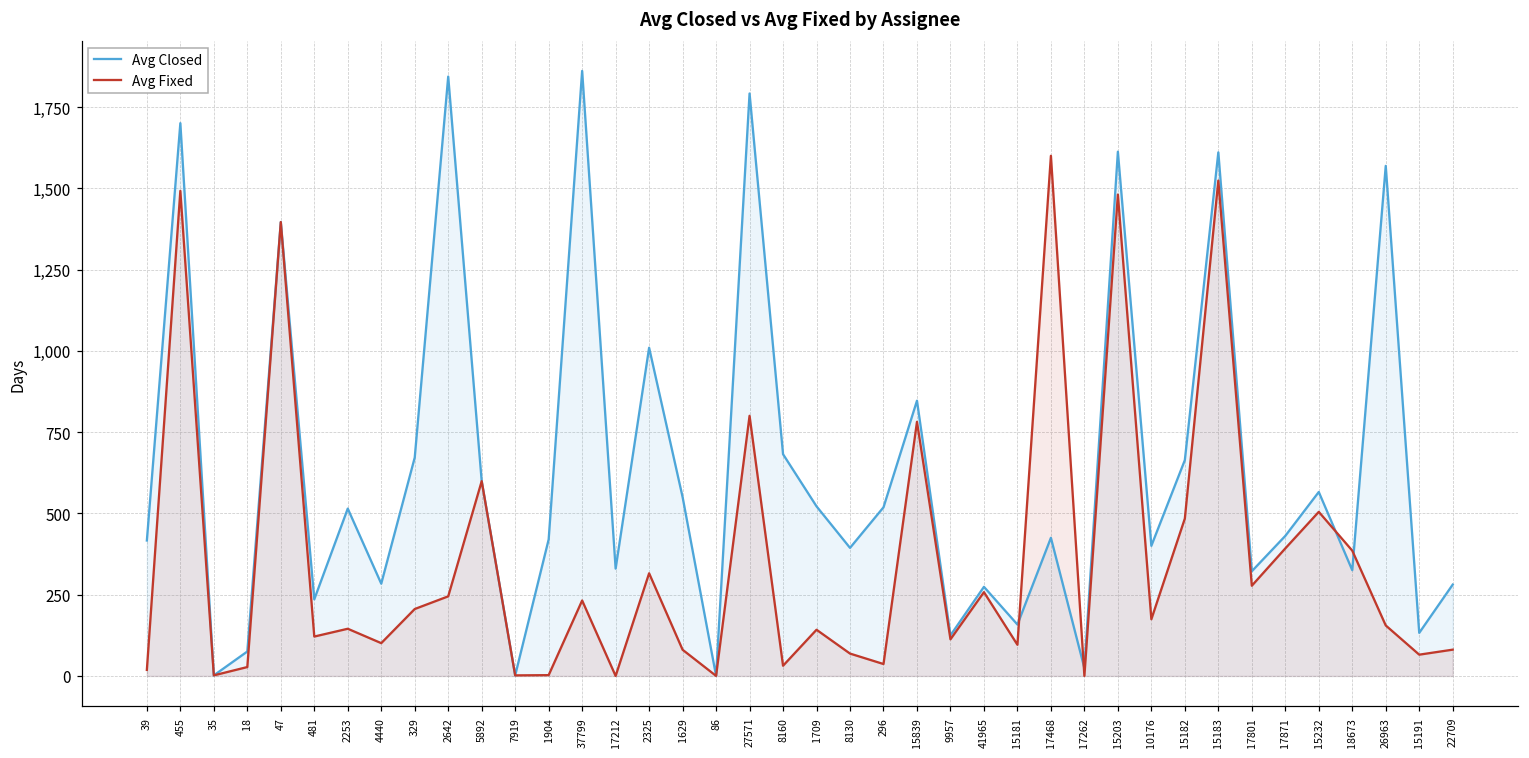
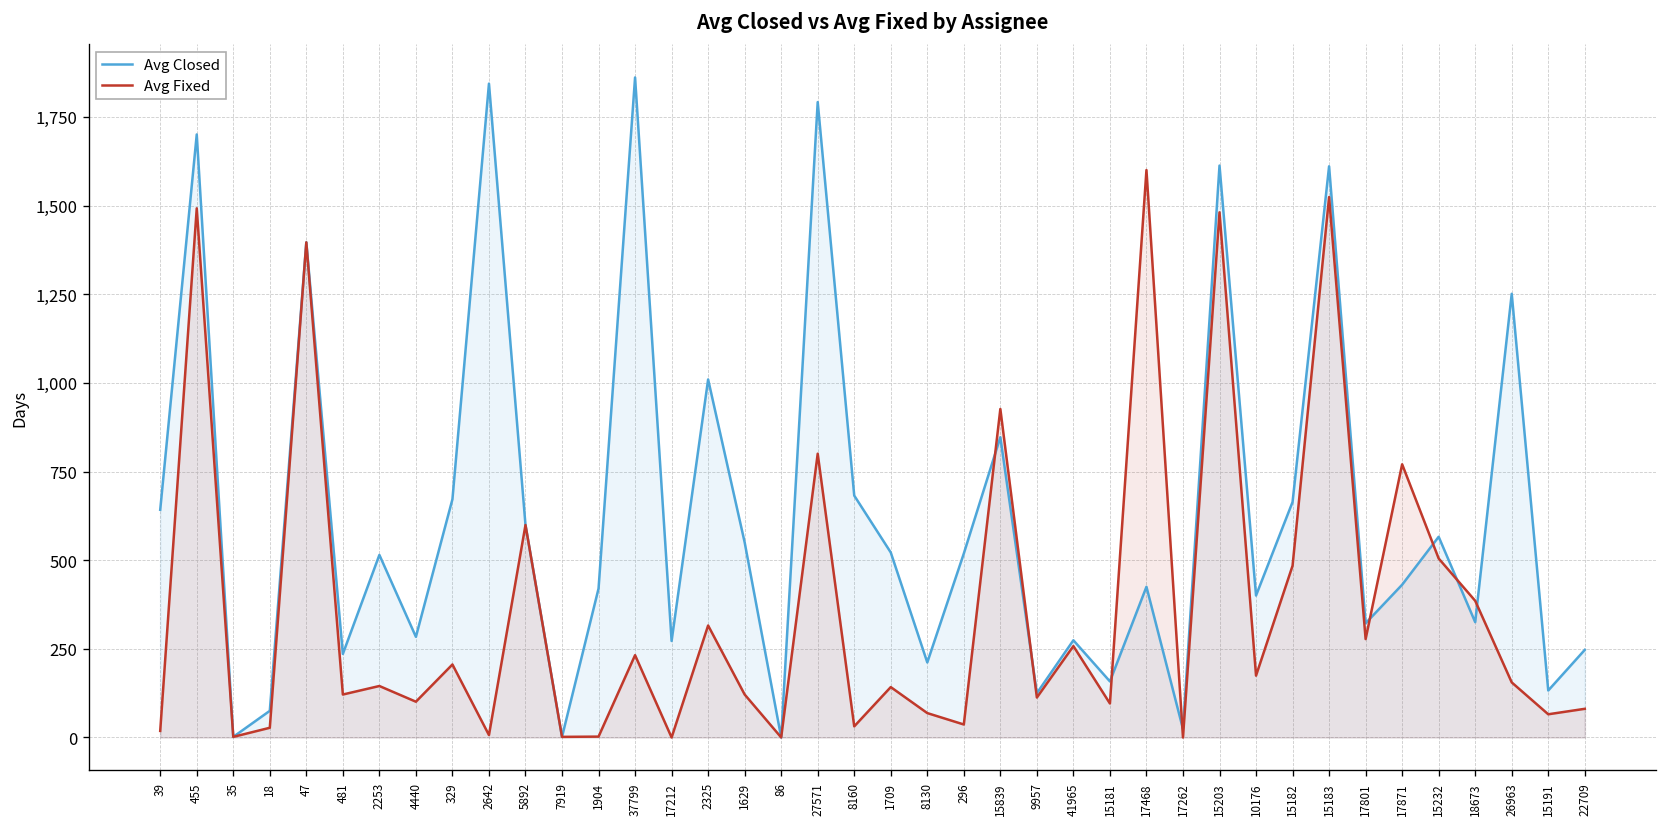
Avg Closed, 39: 420 -> 640
Avg Fixed, 2642: 240 -> 10
Avg Closed, 17212: 330 -> 270
Avg Fixed, 1629: 80 -> 120
Avg Closed, 8130: 390 -> 210
Avg Fixed, 15839: 780 -> 930
Avg Fixed, 17871: 390 -> 770
Avg Closed, 26963: 1,570 -> 1,250
Avg Closed, 22709: 280 -> 250
